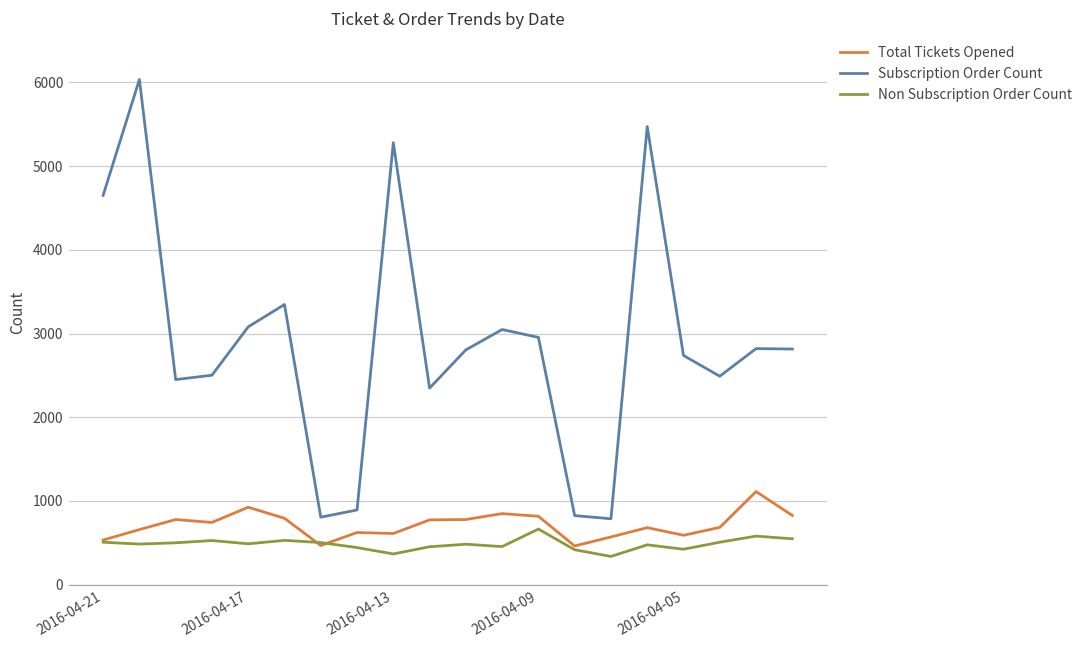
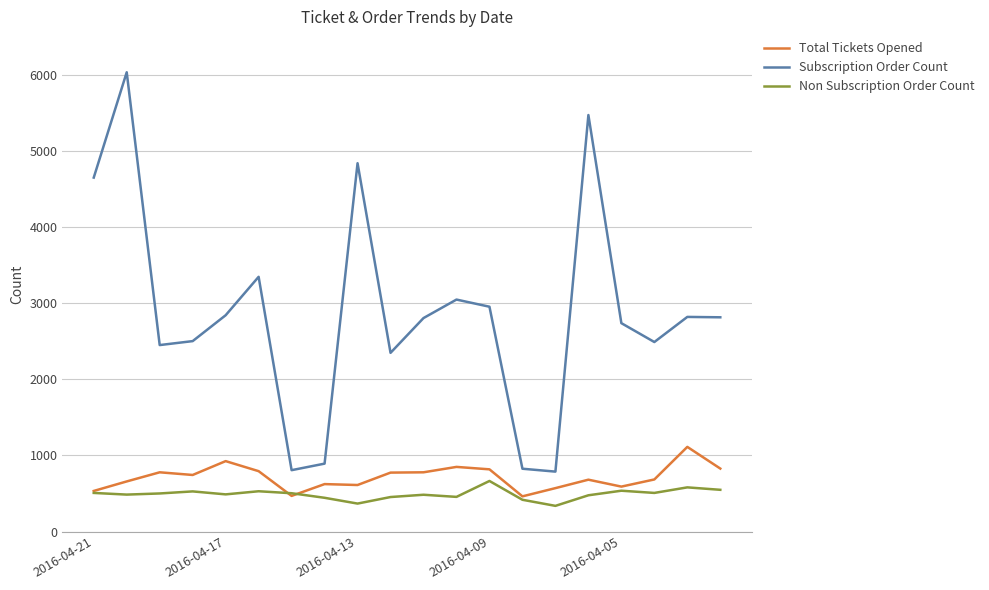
Subscription Order Count, 2016-04-17: 3100 -> 2800
Subscription Order Count, 2016-04-13: 5300 -> 4800
Non Subscription Order Count, 2016-04-05: 400 -> 500
